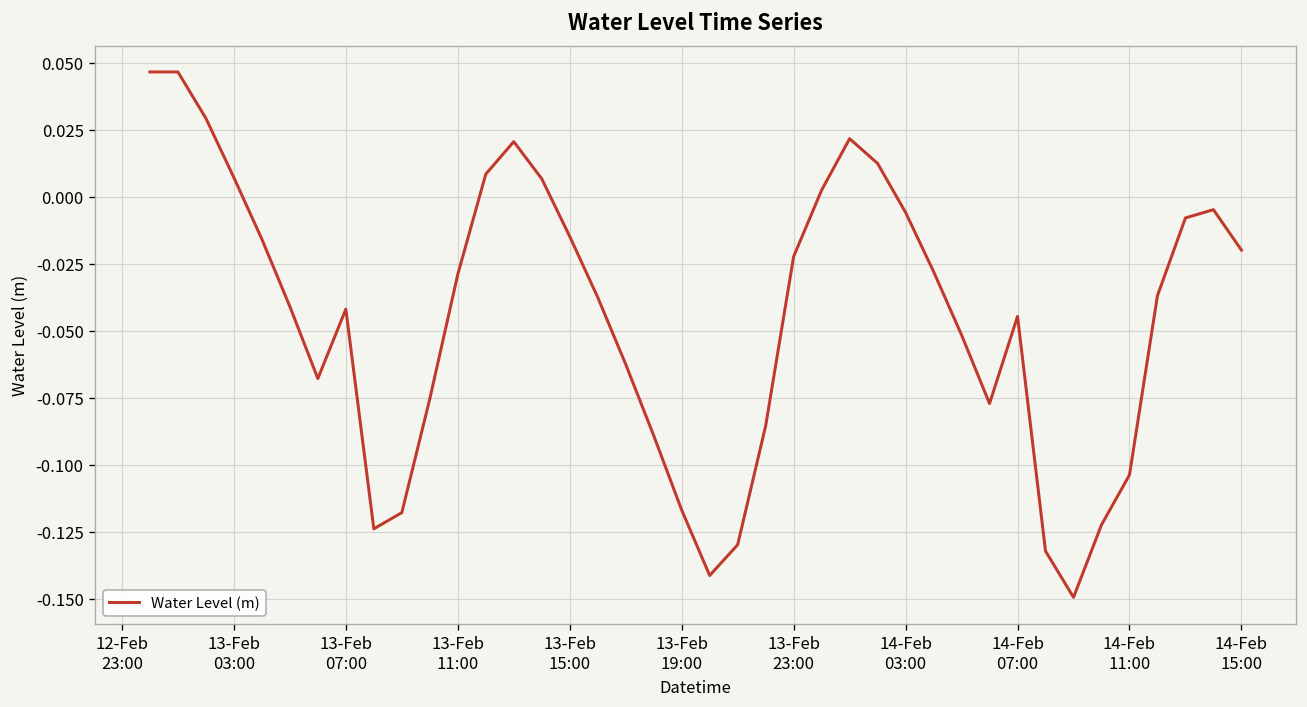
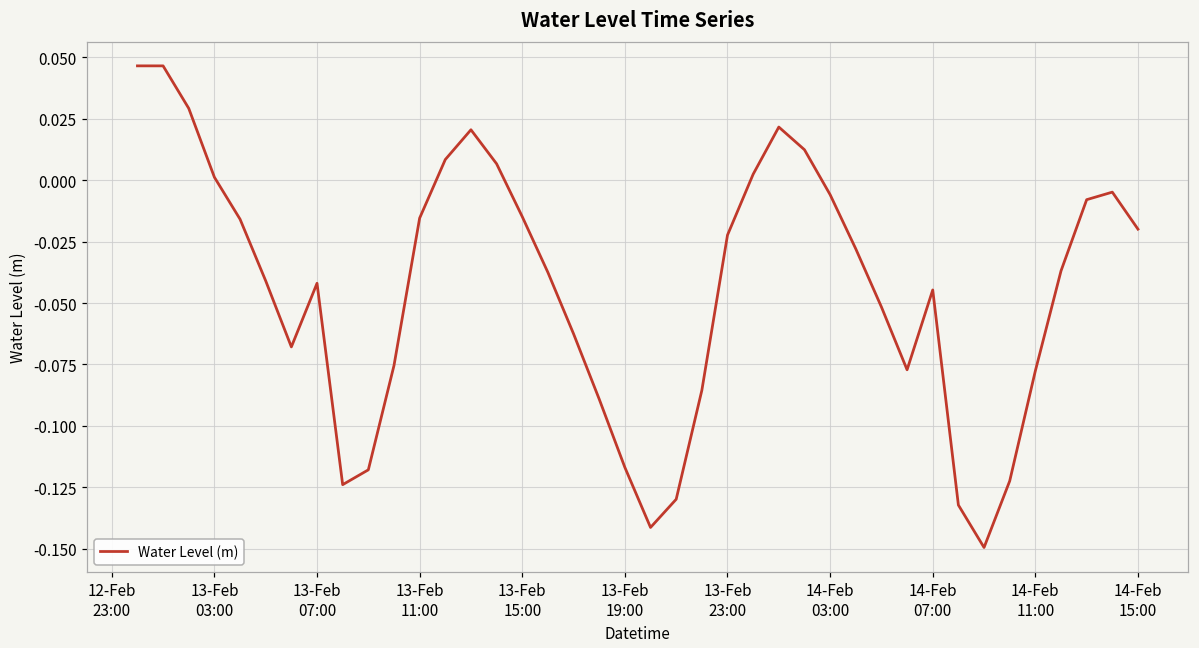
13-Feb 03:00: 0.007 -> 0.001
13-Feb 11:00: -0.029 -> -0.015
14-Feb 11:00: -0.104 -> -0.078
